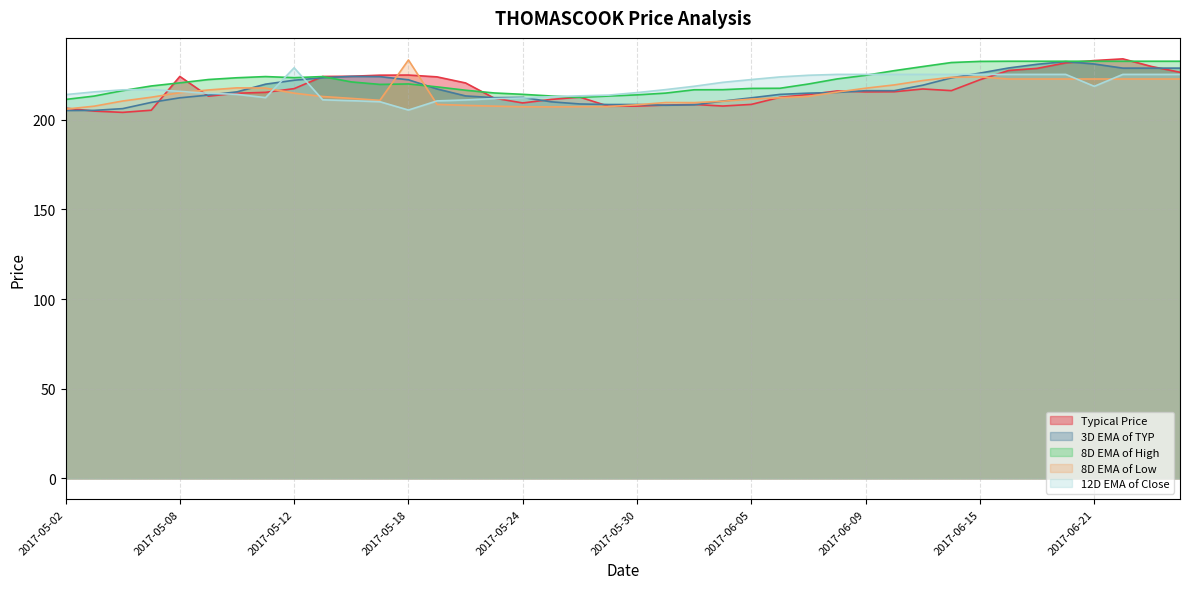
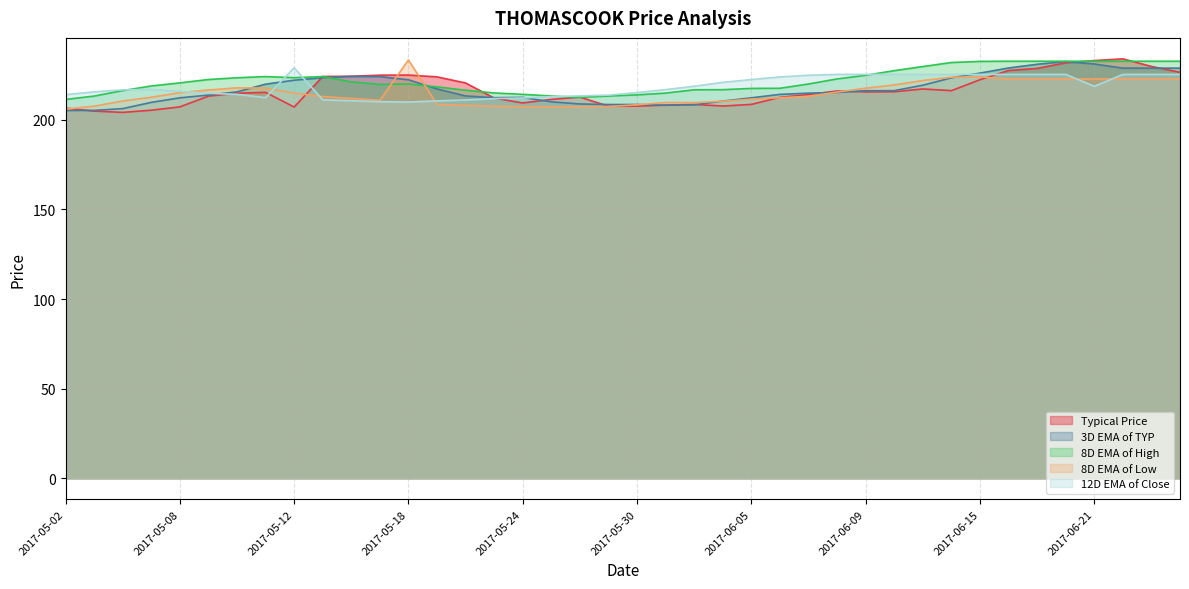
Typical Price, 2017-05-08: 224 -> 207
Typical Price, 2017-05-12: 217 -> 207
12D EMA of Close, 2017-05-18: 205 -> 210
